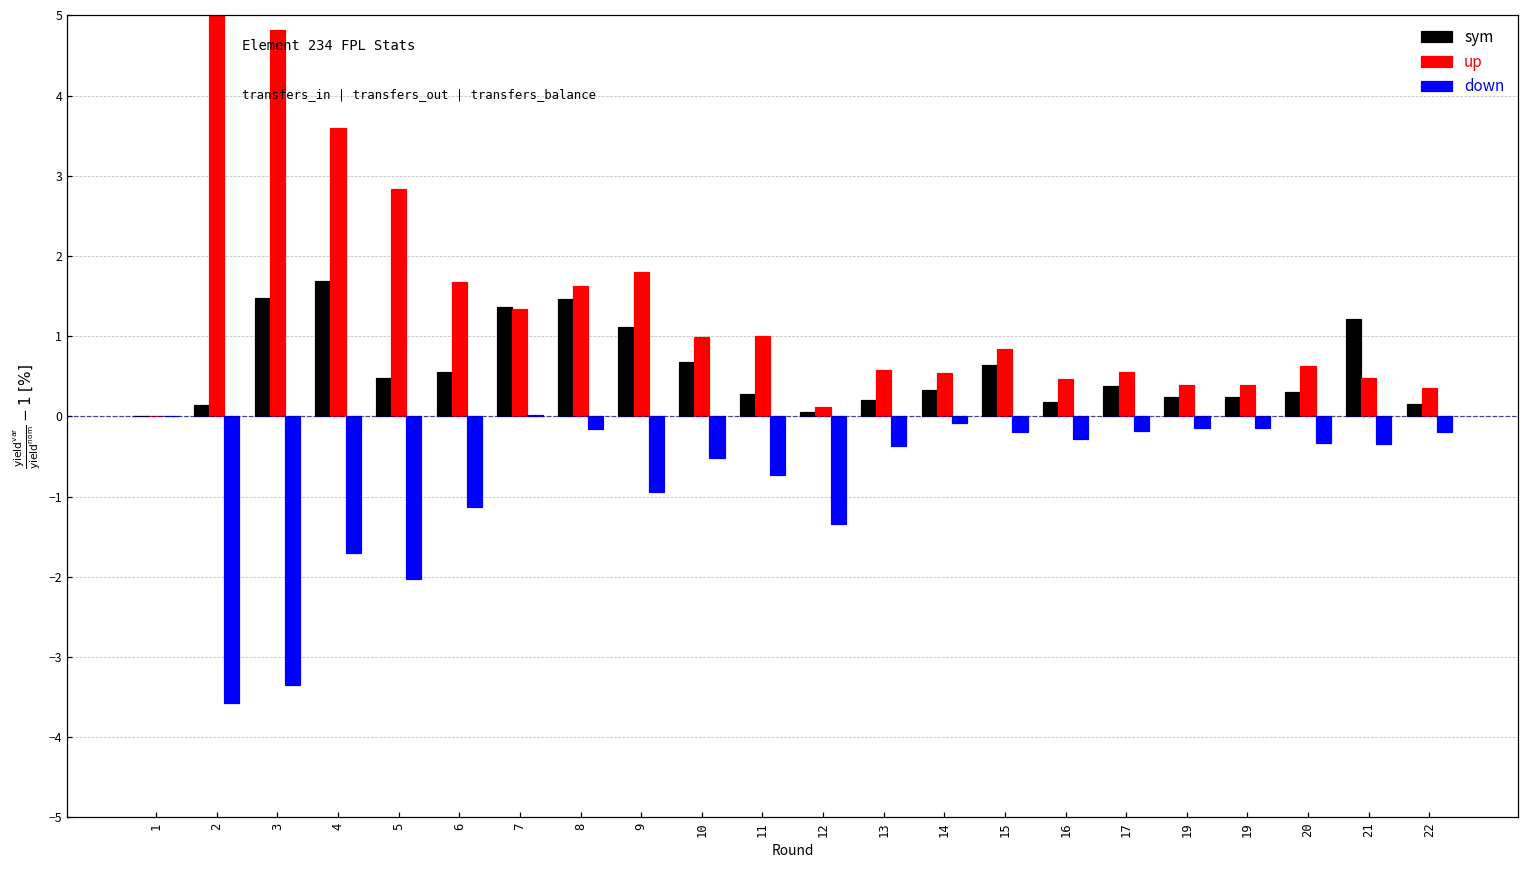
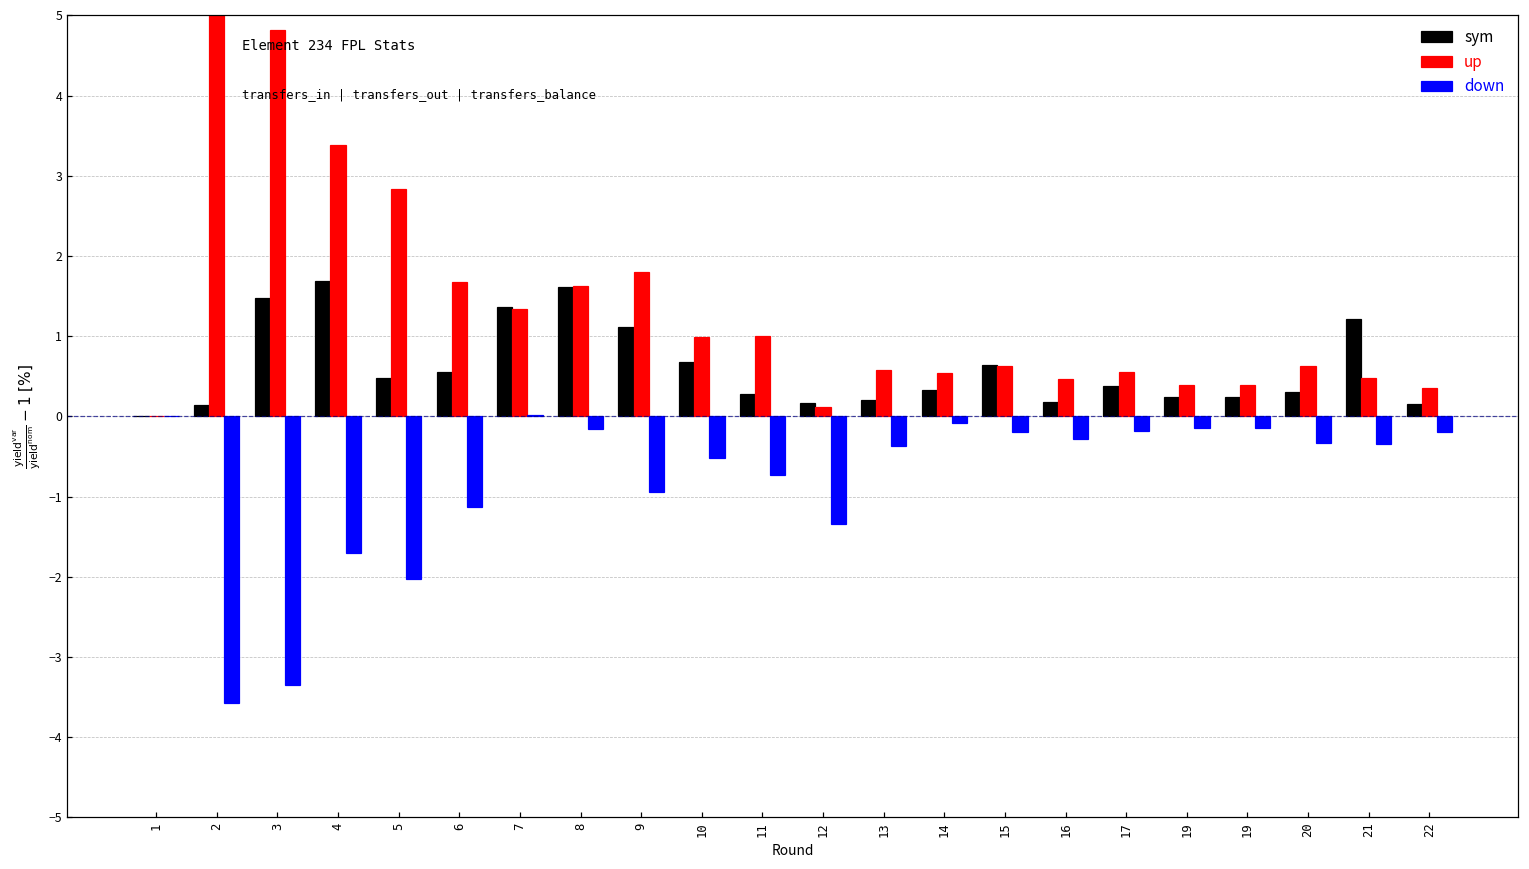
up, 4: 3.6 -> 3.4
sym, 8: 1.5 -> 1.6
sym, 12: 0.1 -> 0.2
up, 15: 0.8 -> 0.6
